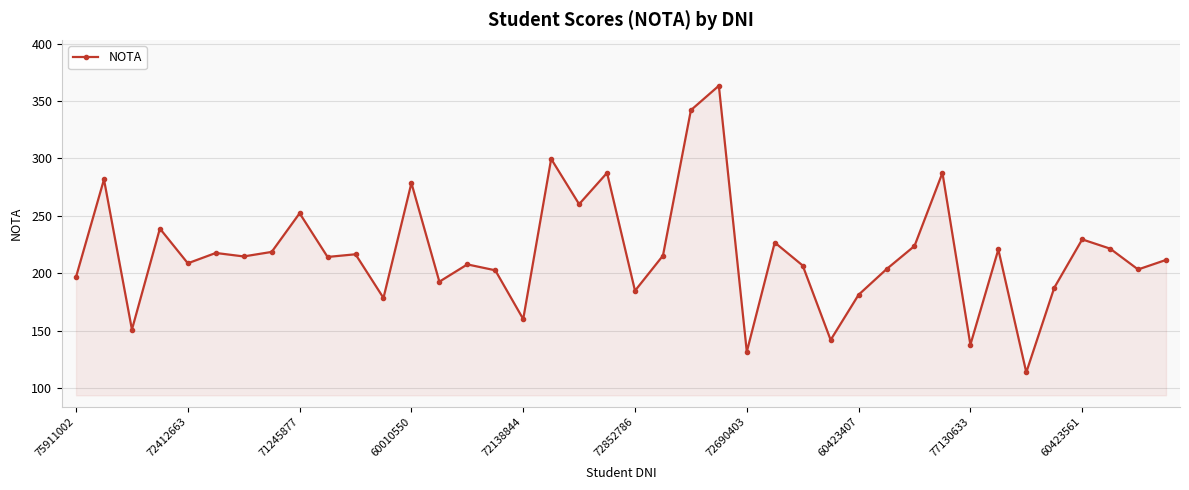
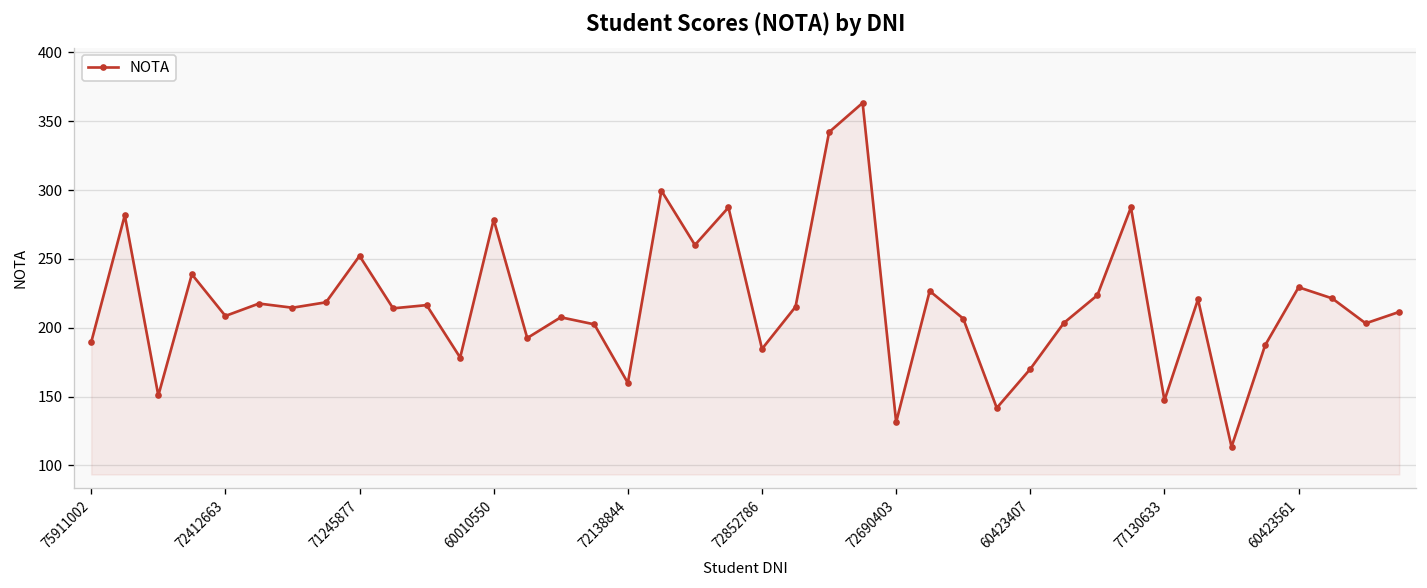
75911002: 197 -> 190
60423407: 181 -> 170
77130633: 138 -> 147
